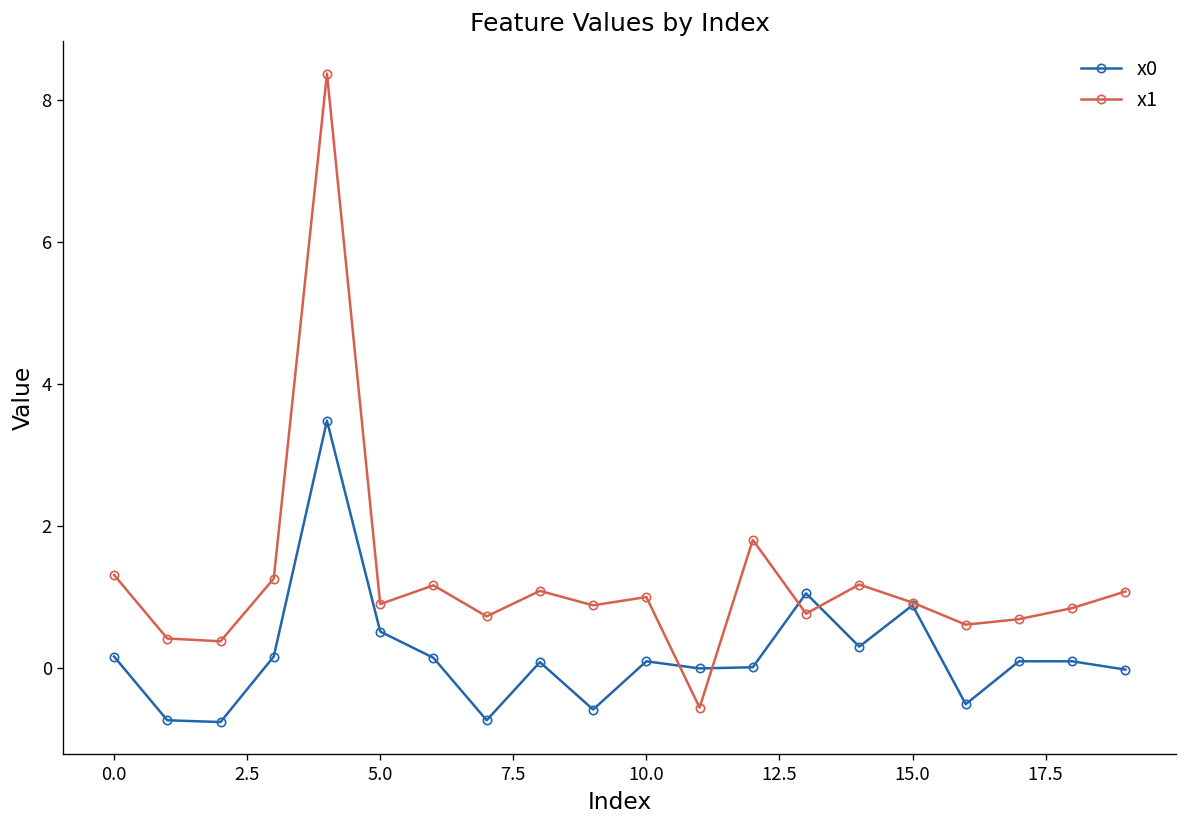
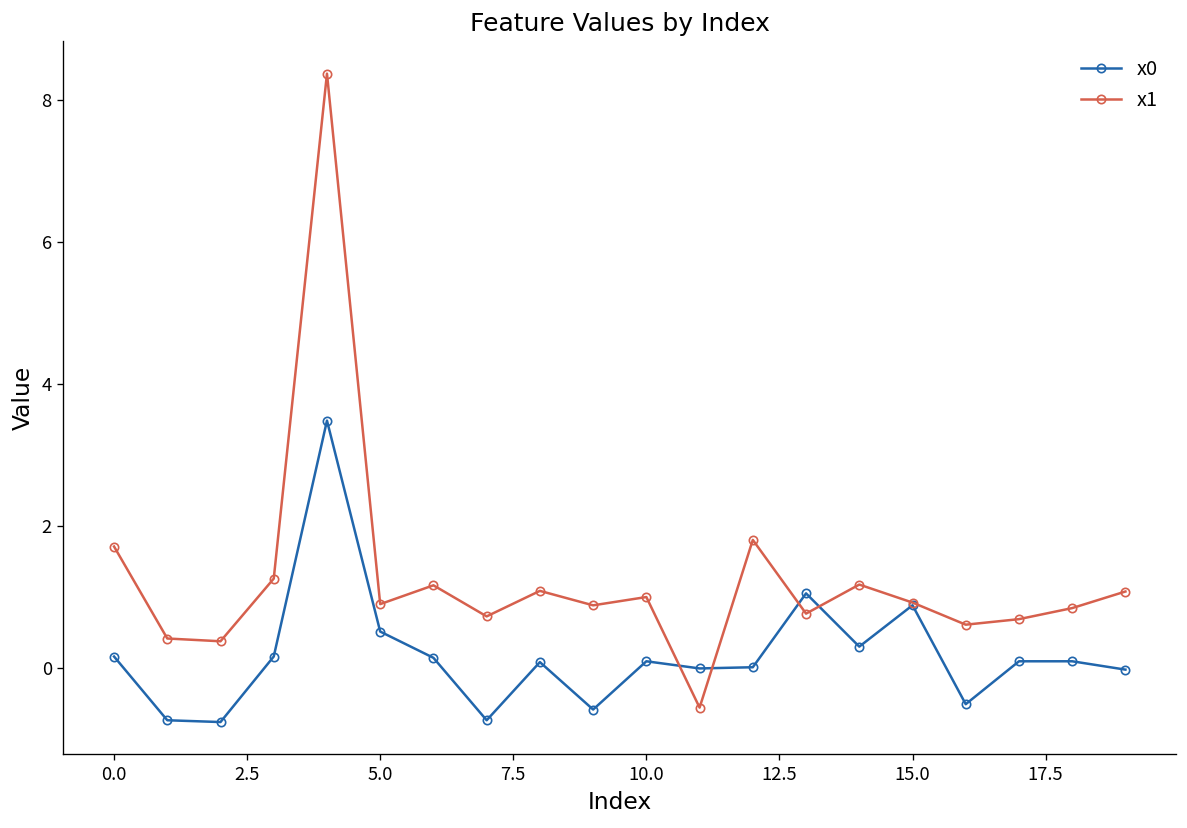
x1, 0.0: 1.3 -> 1.7
